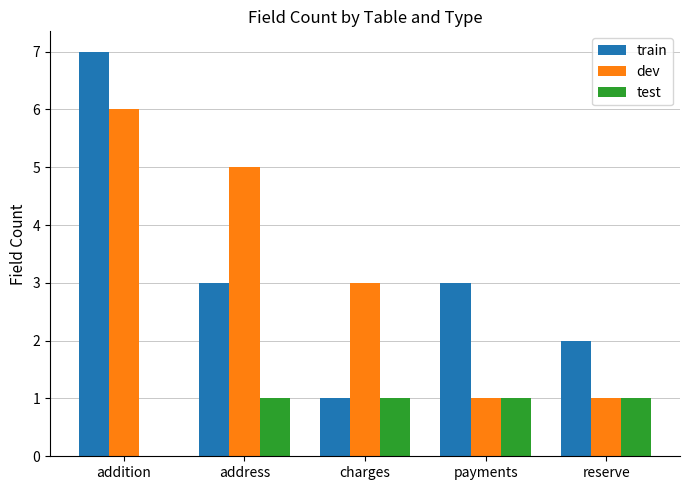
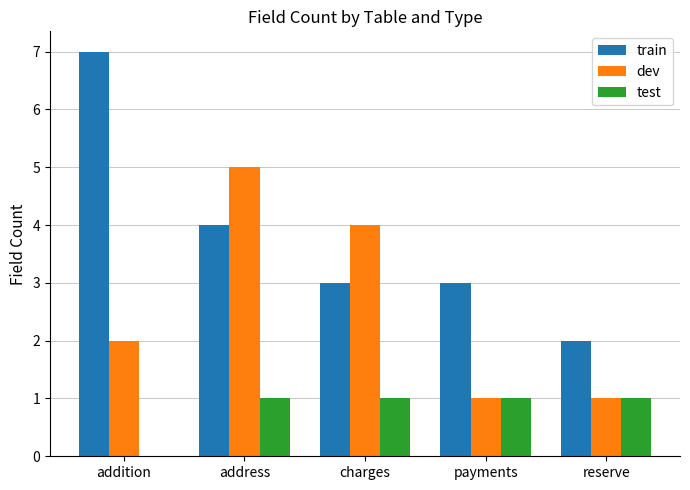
dev, addition: 6 -> 2
train, address: 3 -> 4
train, charges: 1 -> 3
dev, charges: 3 -> 4
